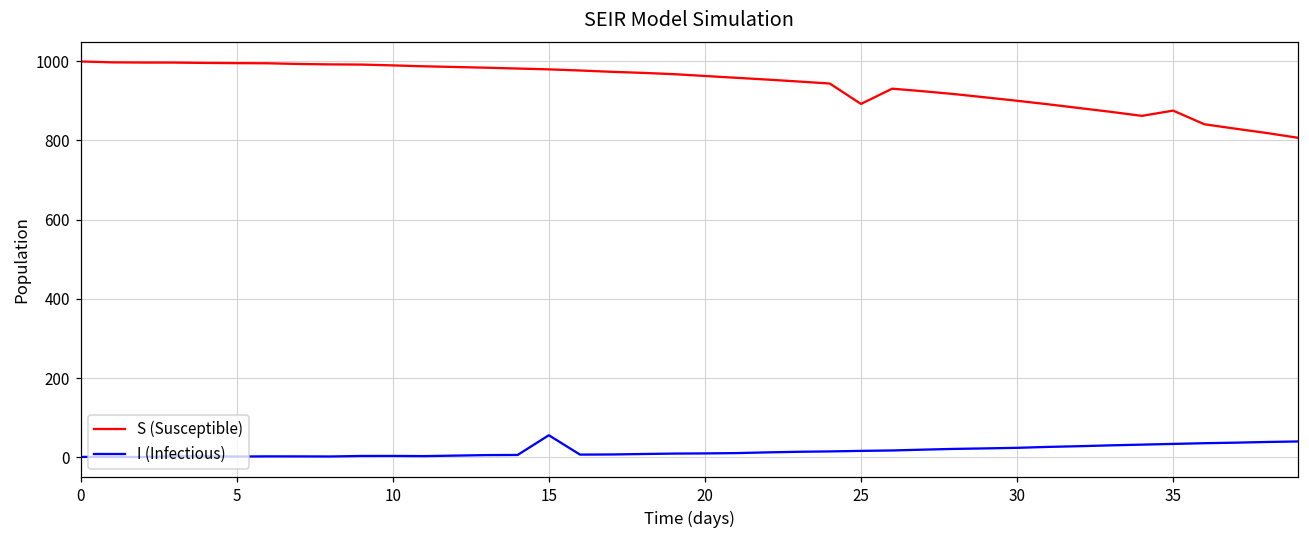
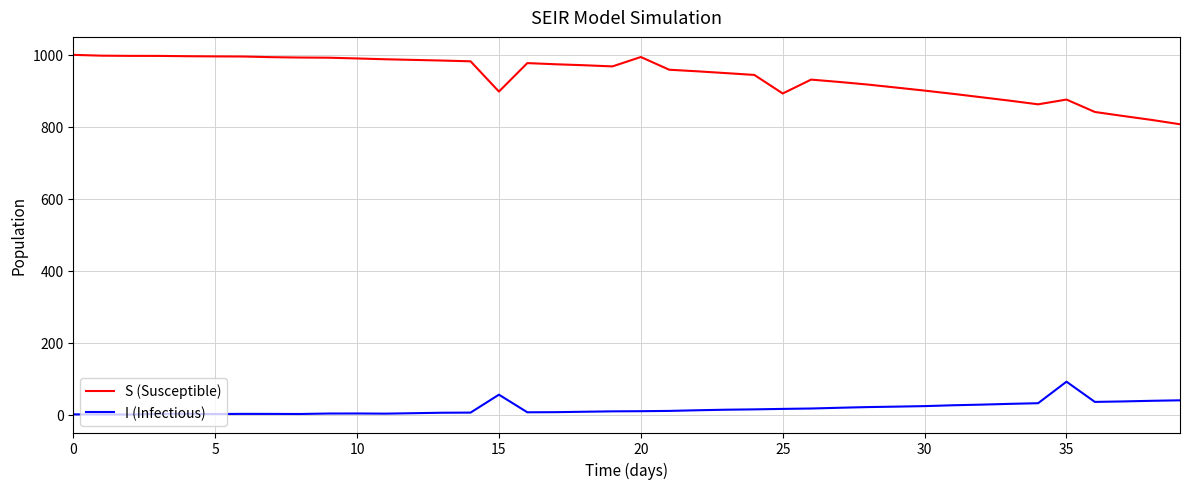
S (Susceptible), 15: 980 -> 900
S (Susceptible), 20: 960 -> 990
I (Infectious), 35: 30 -> 90
